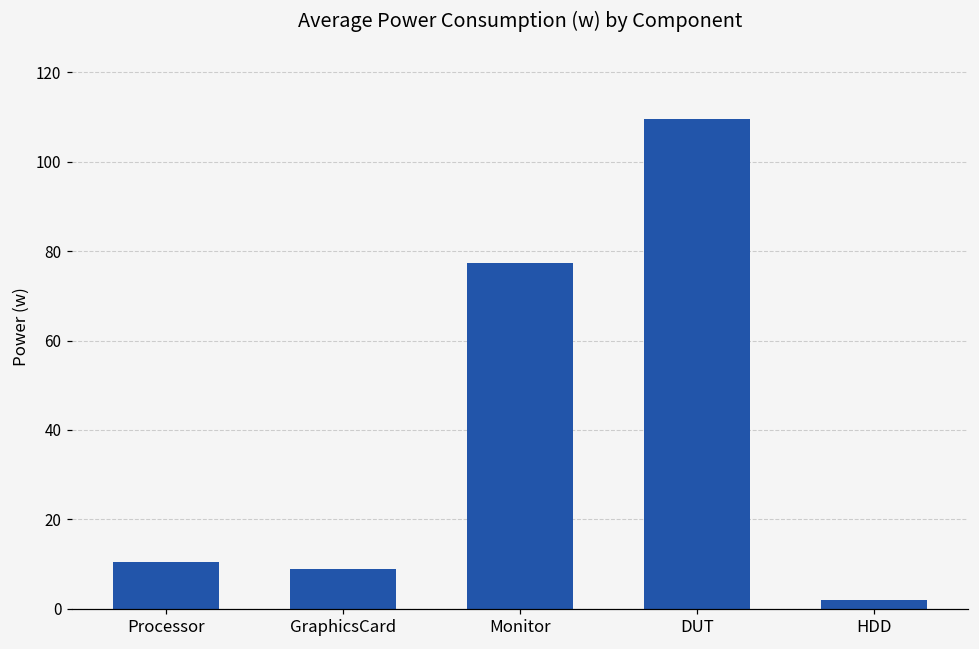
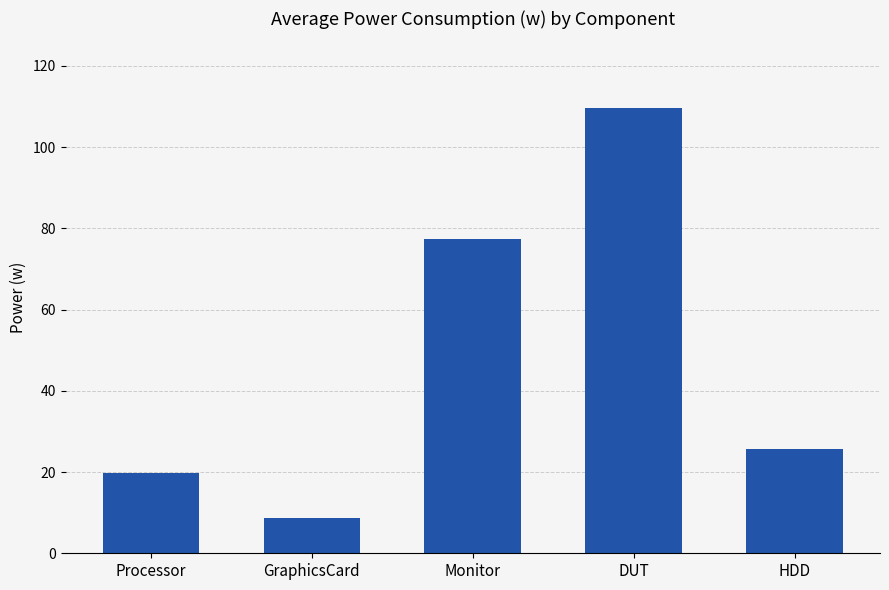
Processor: 10 -> 20
HDD: 2 -> 26
